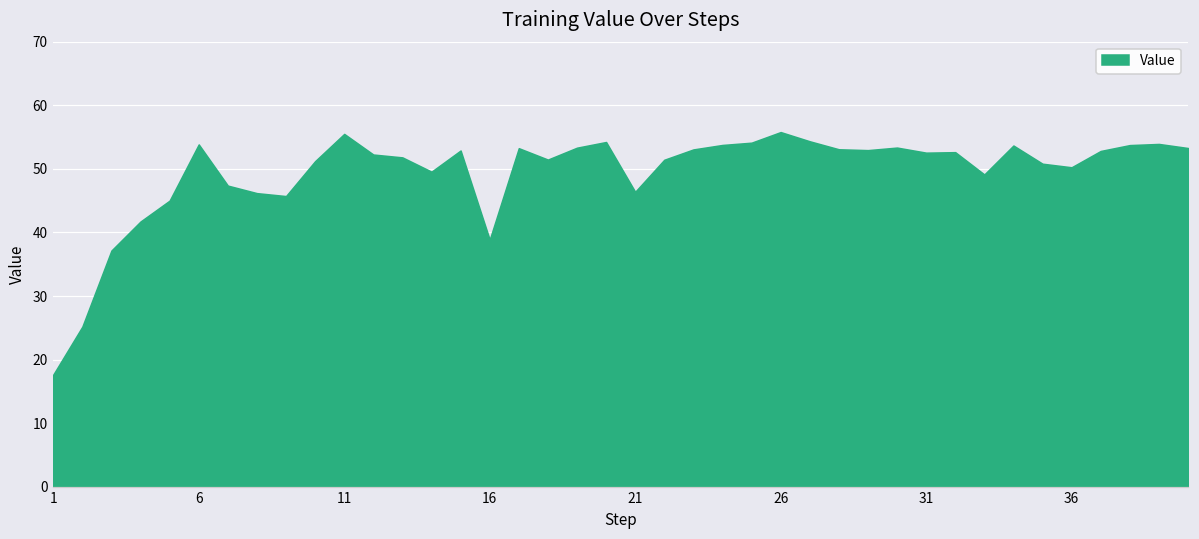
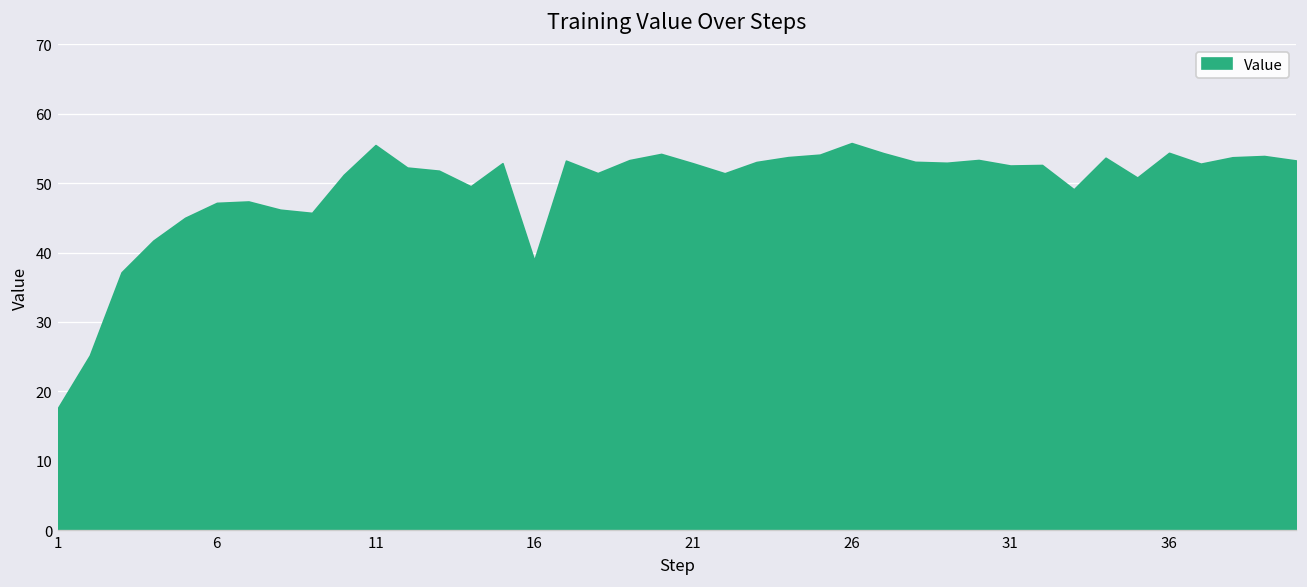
6: 54 -> 47
21: 46 -> 53
36: 50 -> 54
